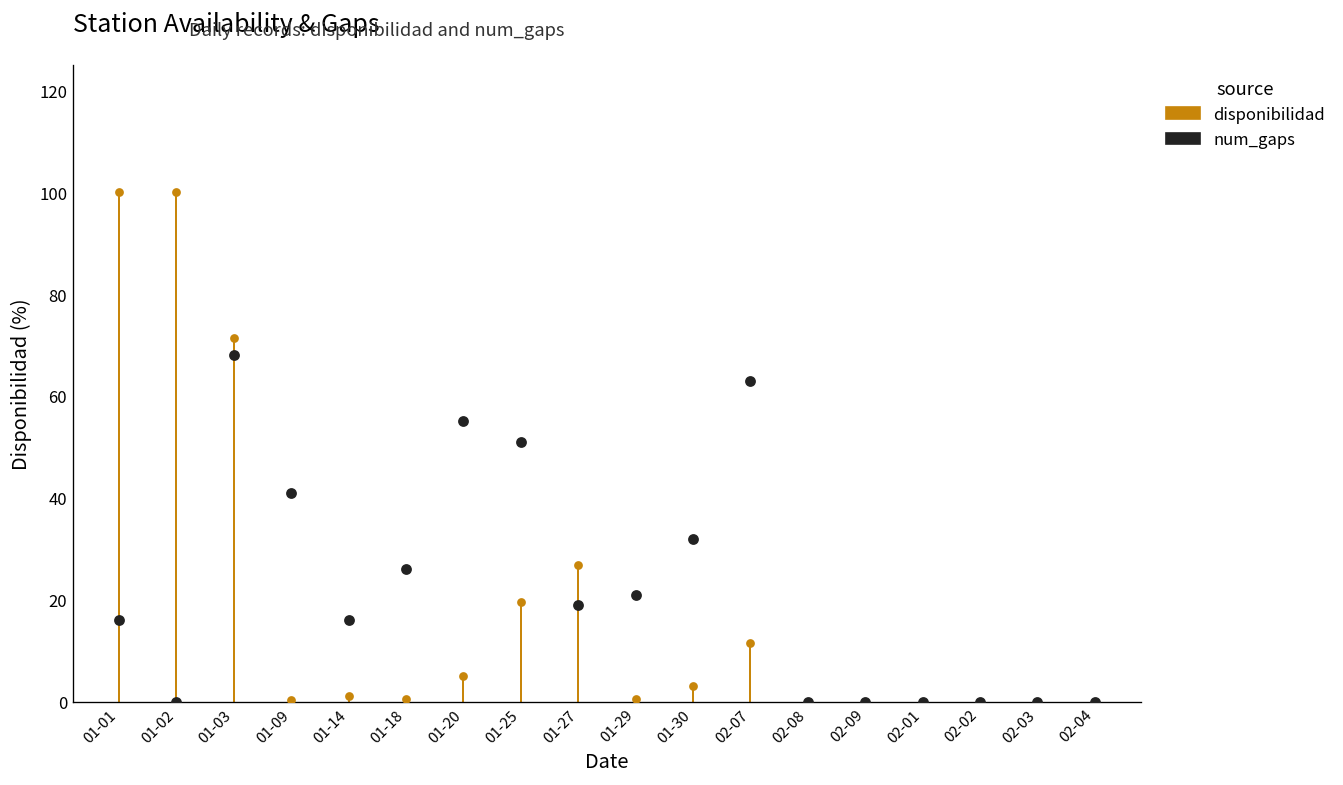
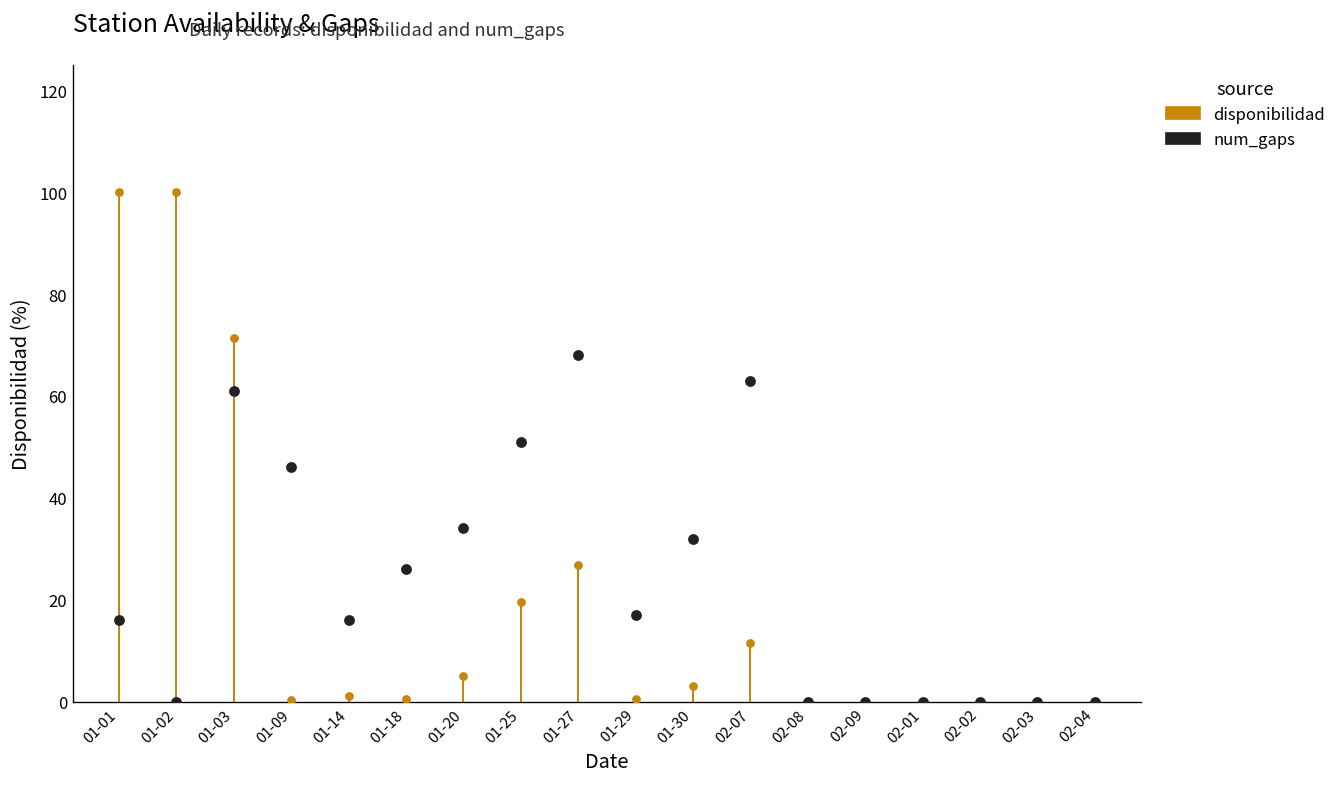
num_gaps, 01-03: 68 -> 61
num_gaps, 01-09: 41 -> 46
num_gaps, 01-20: 55 -> 34
num_gaps, 01-27: 19 -> 68
num_gaps, 01-29: 21 -> 17
